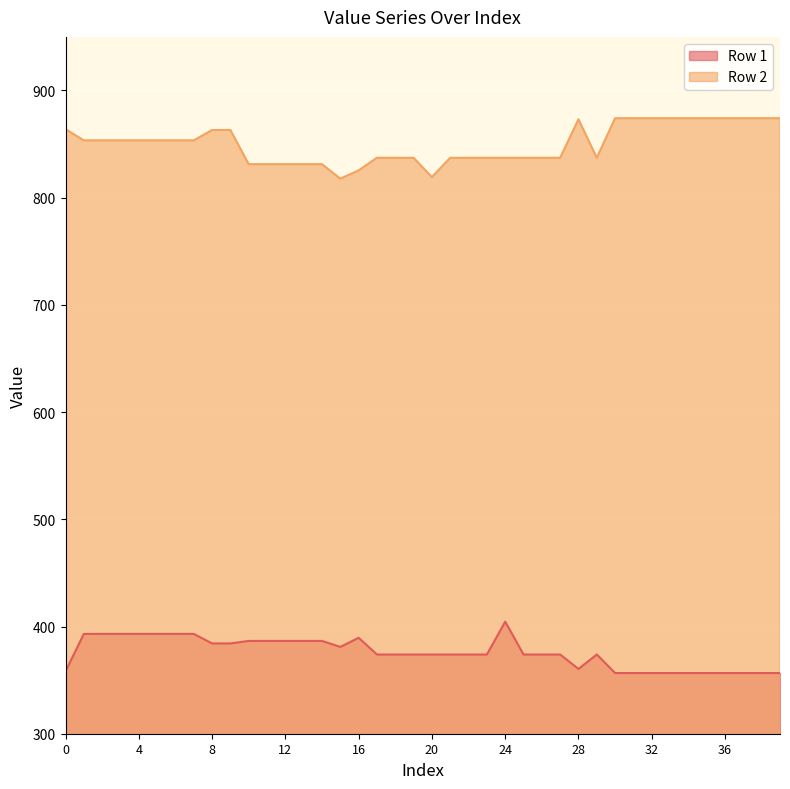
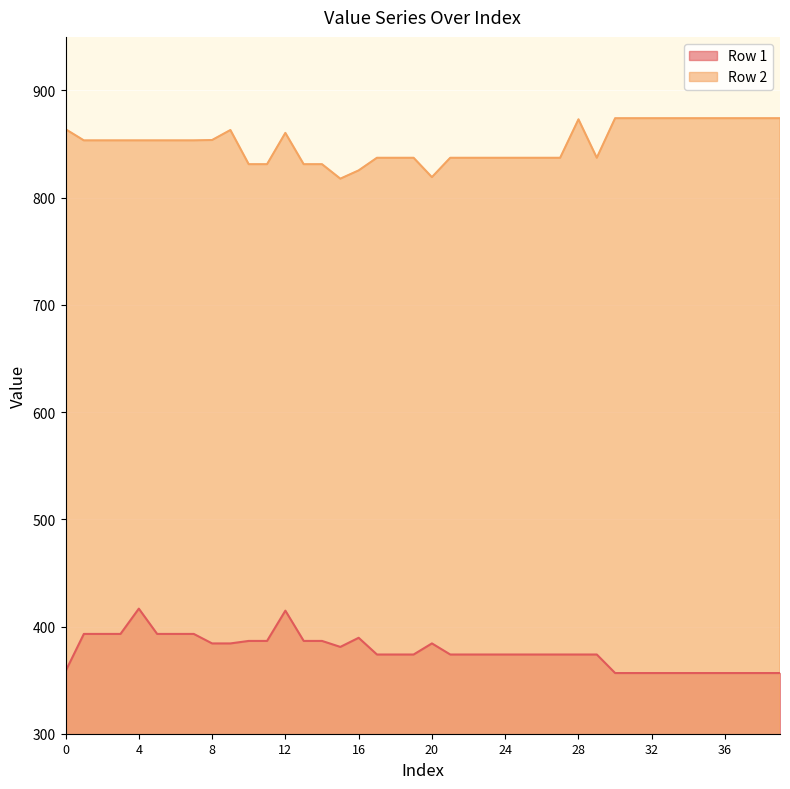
Row 1, 4: 393 -> 417
Row 2, 8: 863 -> 854
Row 1, 12: 387 -> 415
Row 2, 12: 831 -> 860
Row 1, 20: 374 -> 384
Row 1, 24: 405 -> 374
Row 1, 28: 360 -> 374
